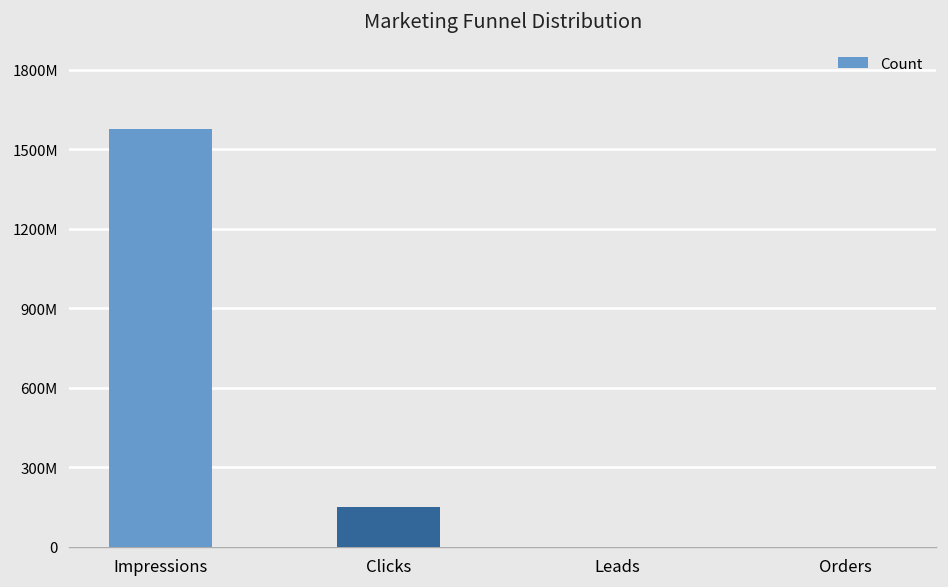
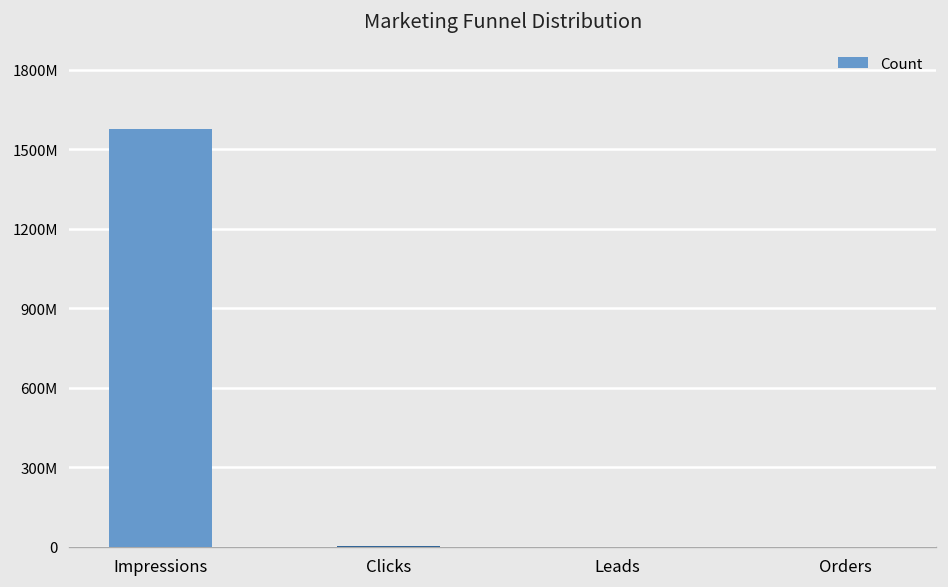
Clicks: 150000000 -> 0
